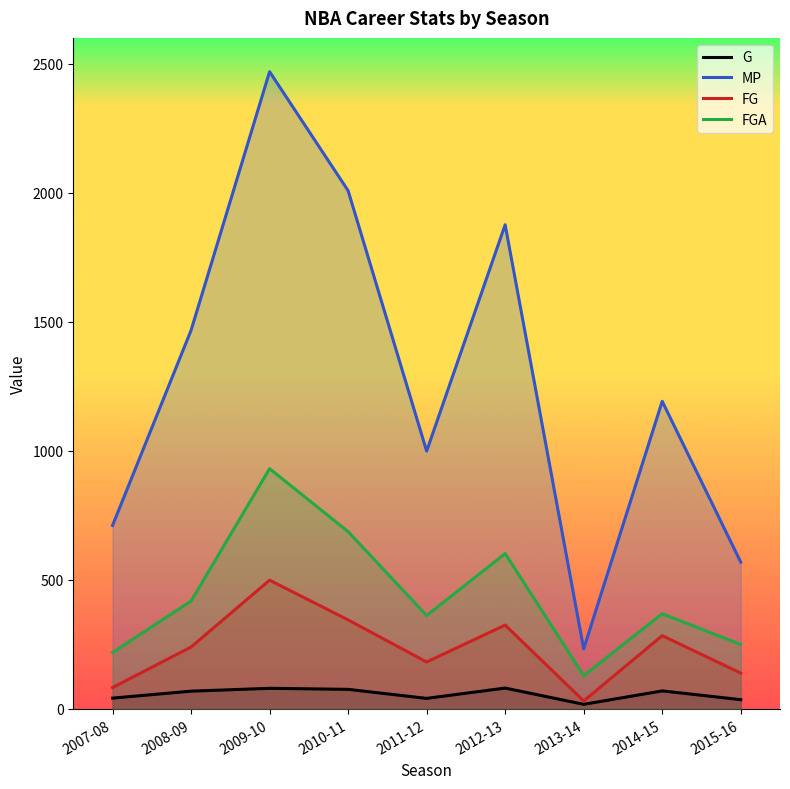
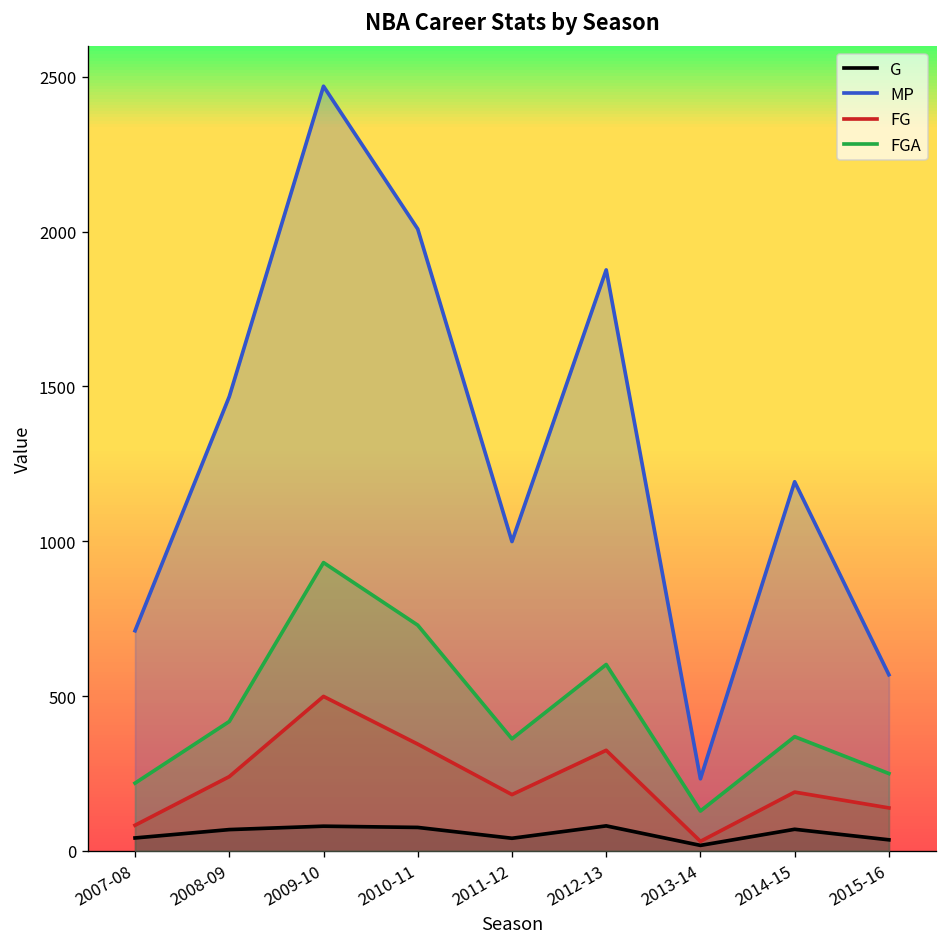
FGA, 2010-11: 690 -> 730
FG, 2014-15: 280 -> 190
